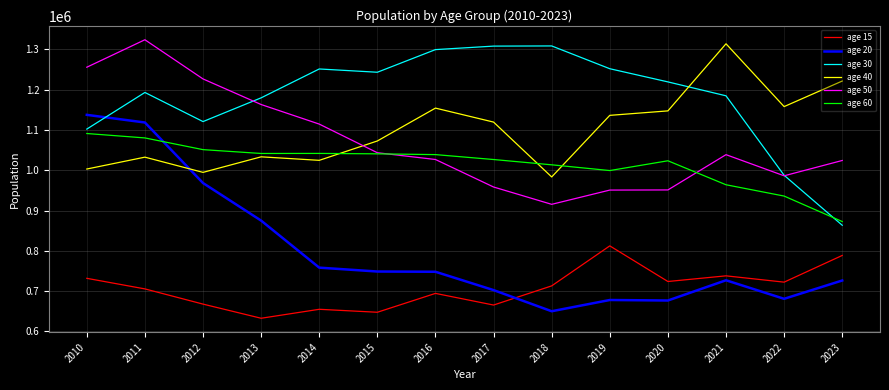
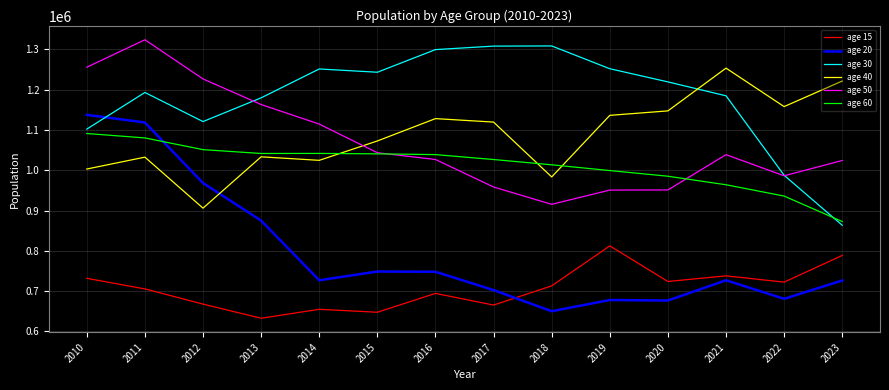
age 40, 2012: 990000 -> 910000
age 20, 2014: 760000 -> 730000
age 40, 2016: 1150000 -> 1130000
age 60, 2020: 1020000 -> 990000
age 40, 2021: 1310000 -> 1250000
